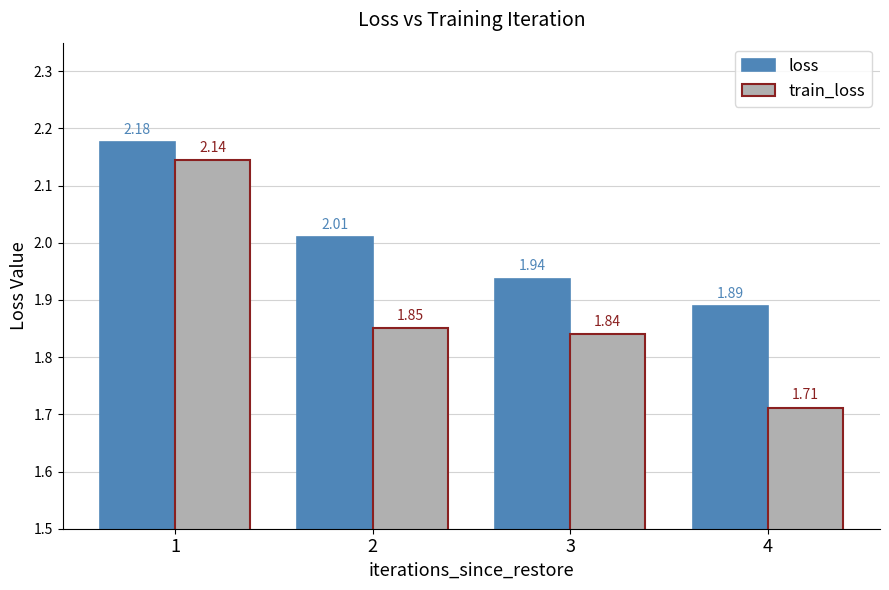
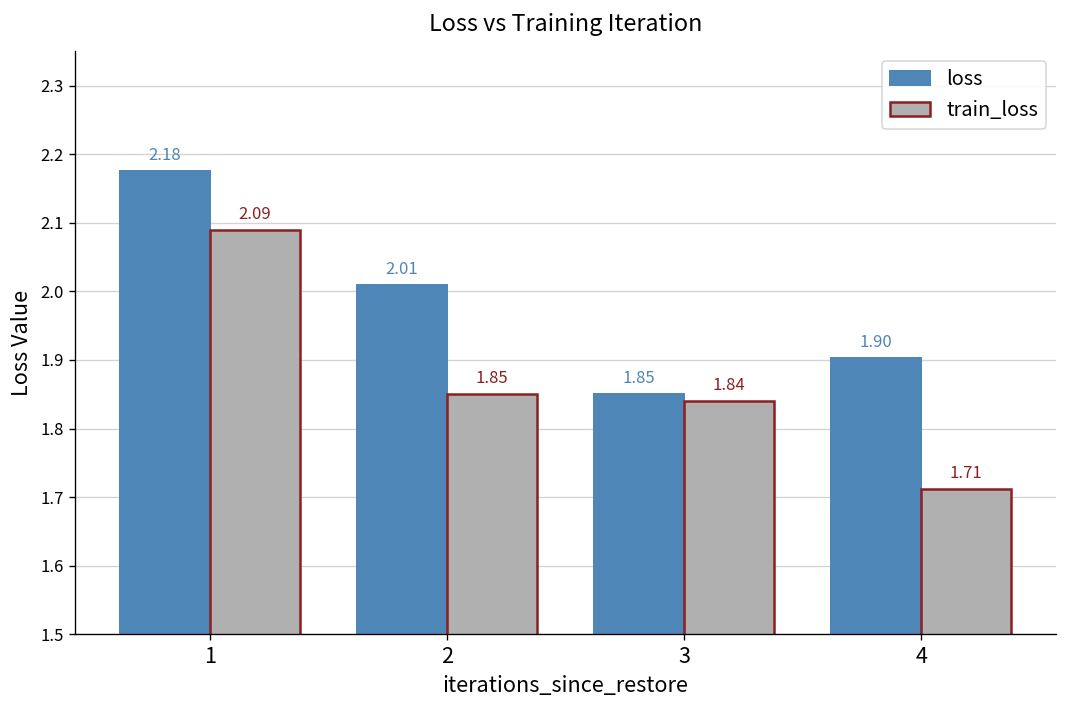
train_loss, 1: 2.14 -> 2.09
loss, 3: 1.94 -> 1.85
loss, 4: 1.89 -> 1.90
